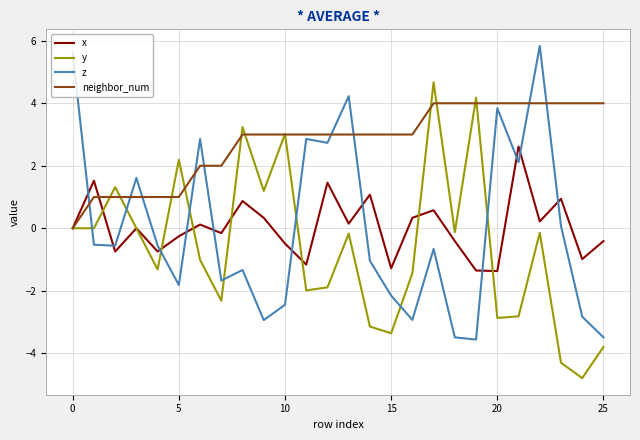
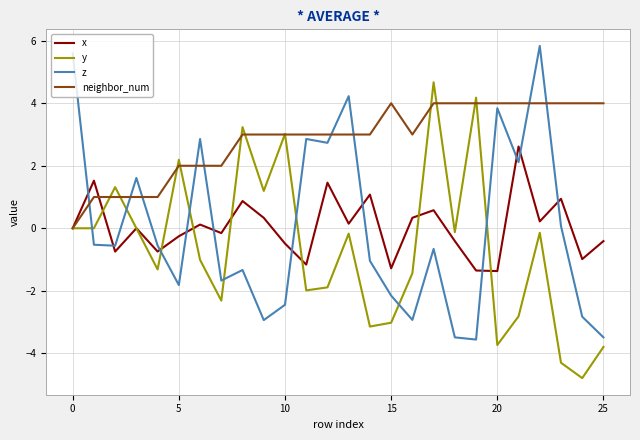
neighbor_num, 5: 1 -> 2
y, 15: -3.4 -> -3.0
neighbor_num, 15: 3 -> 4
y, 20: -2.9 -> -3.7
